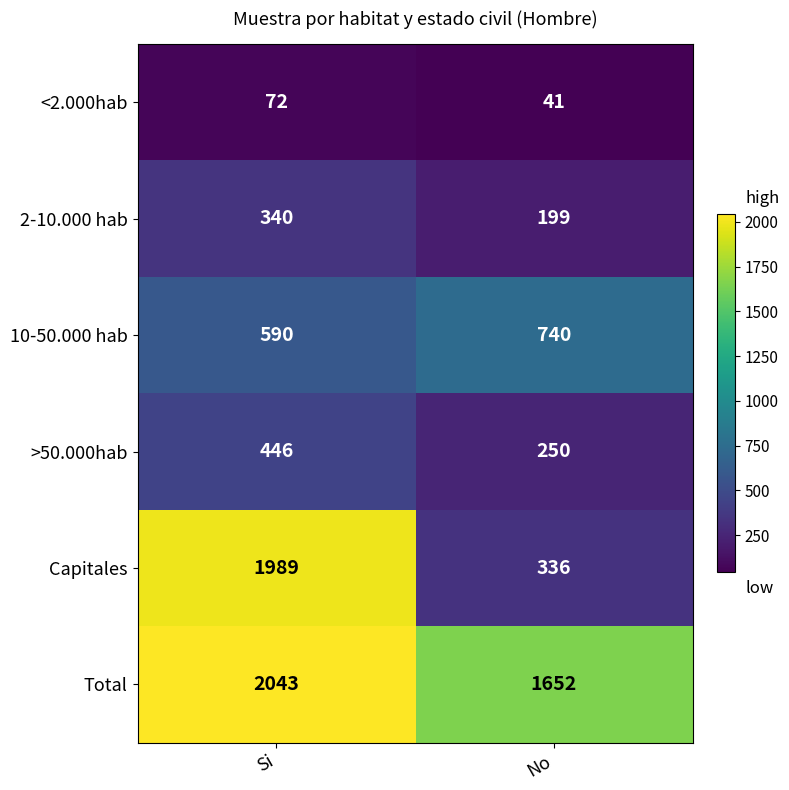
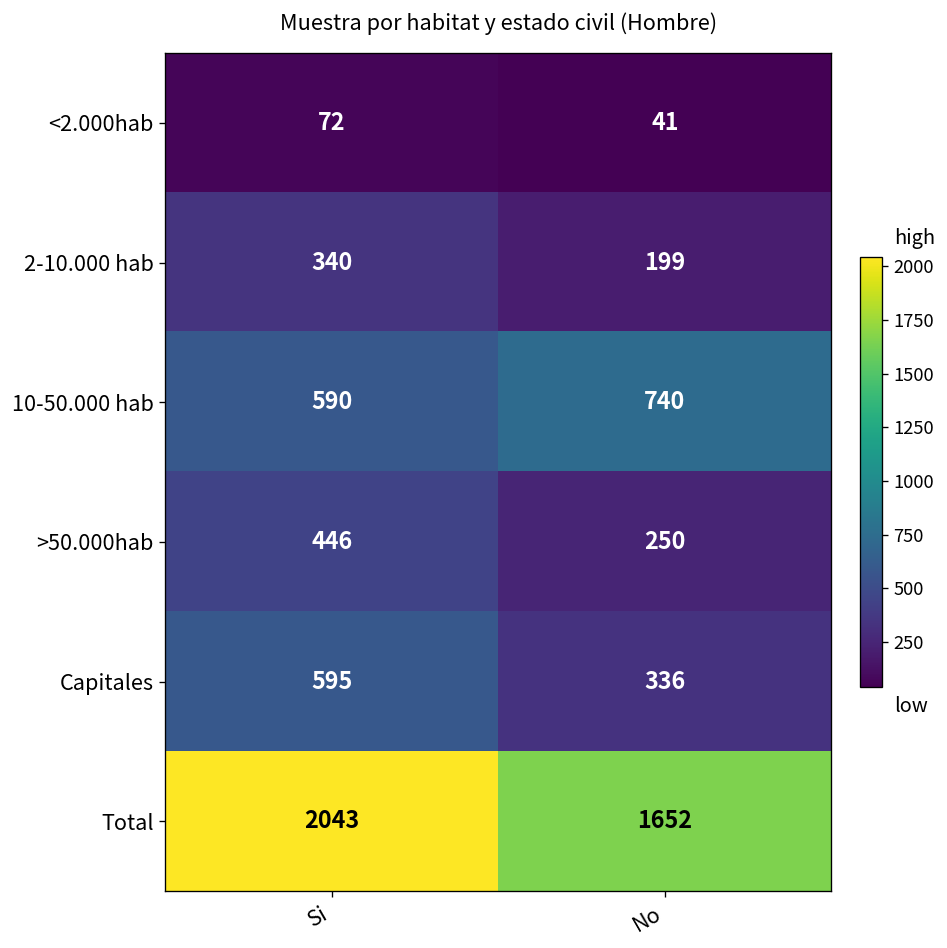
Capitales, Si: 1989 -> 595
